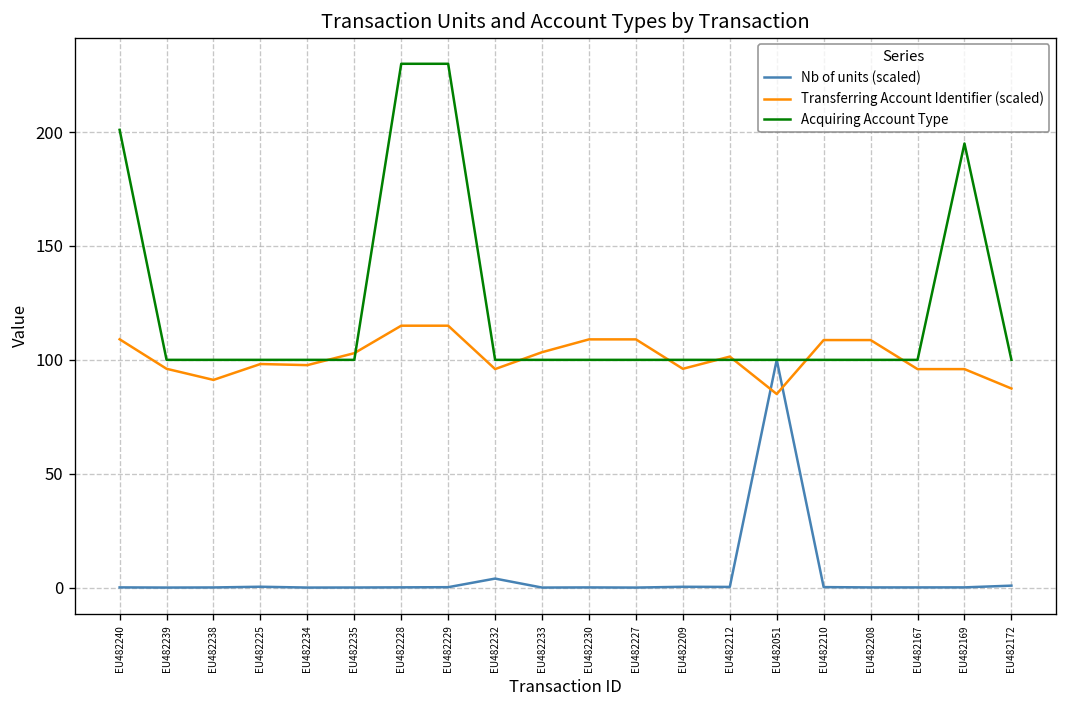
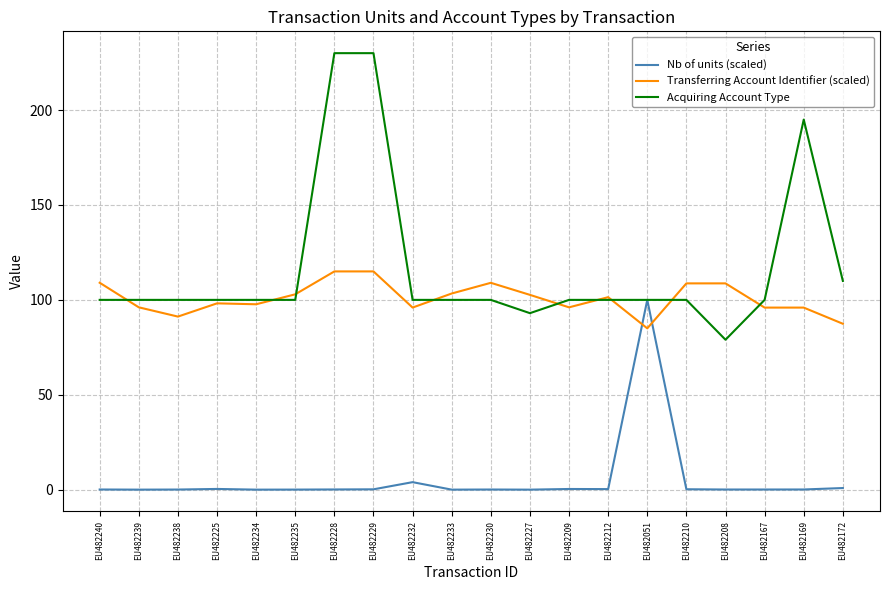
Acquiring Account Type, EU482240: 201 -> 100
Transferring Account Identifier (scaled), EU482227: 109 -> 103
Acquiring Account Type, EU482227: 100 -> 93
Acquiring Account Type, EU482208: 100 -> 79
Acquiring Account Type, EU482172: 100 -> 110
